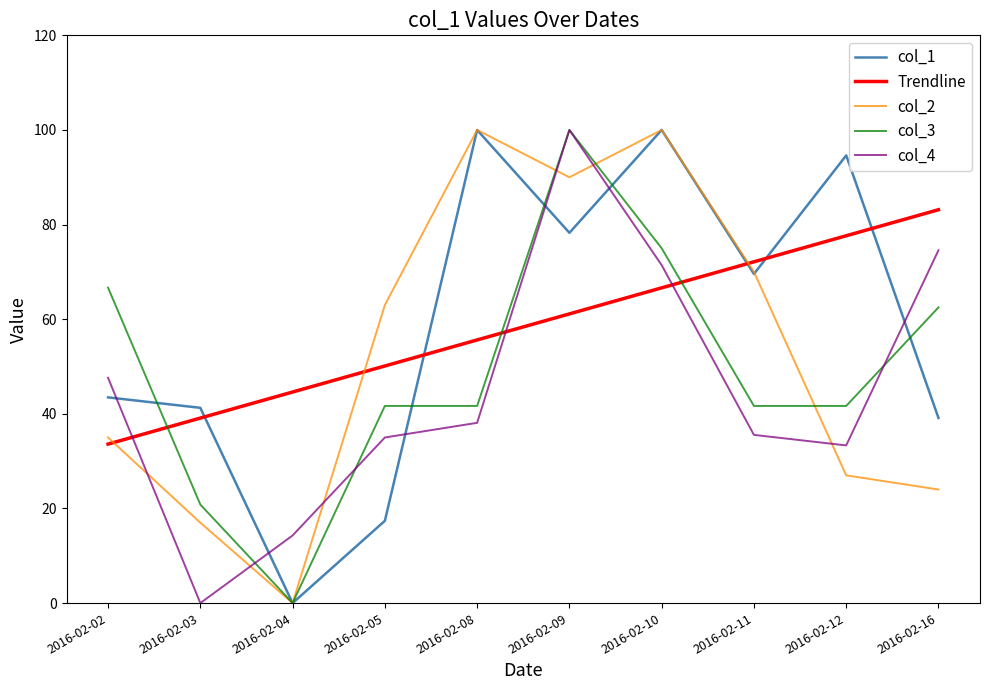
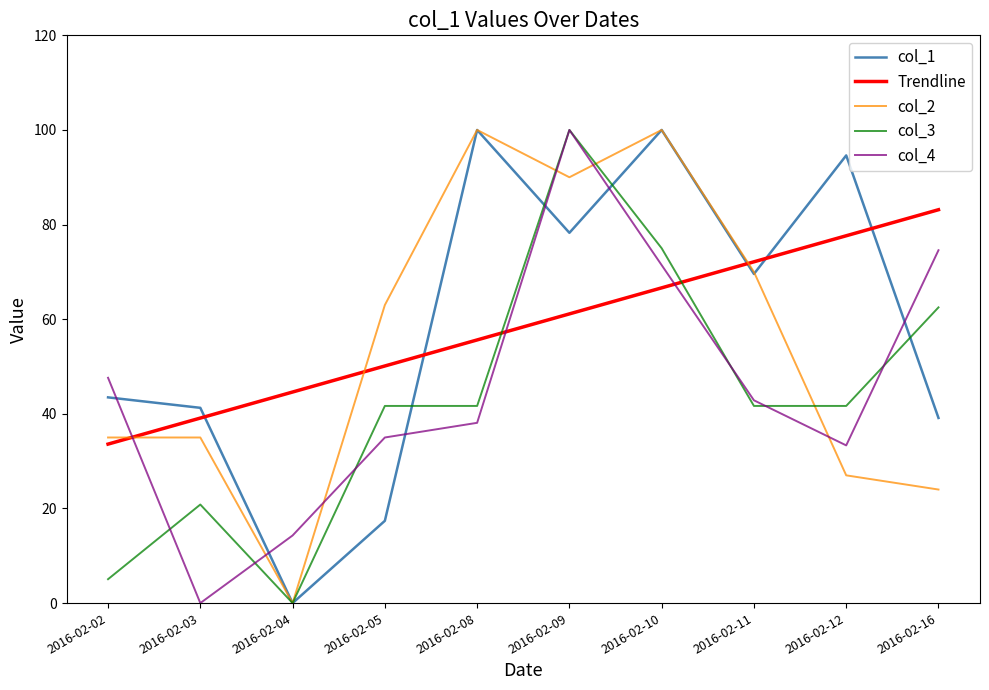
col_3, 2016-02-02: 67 -> 5
col_2, 2016-02-03: 17 -> 35
col_4, 2016-02-11: 36 -> 43
